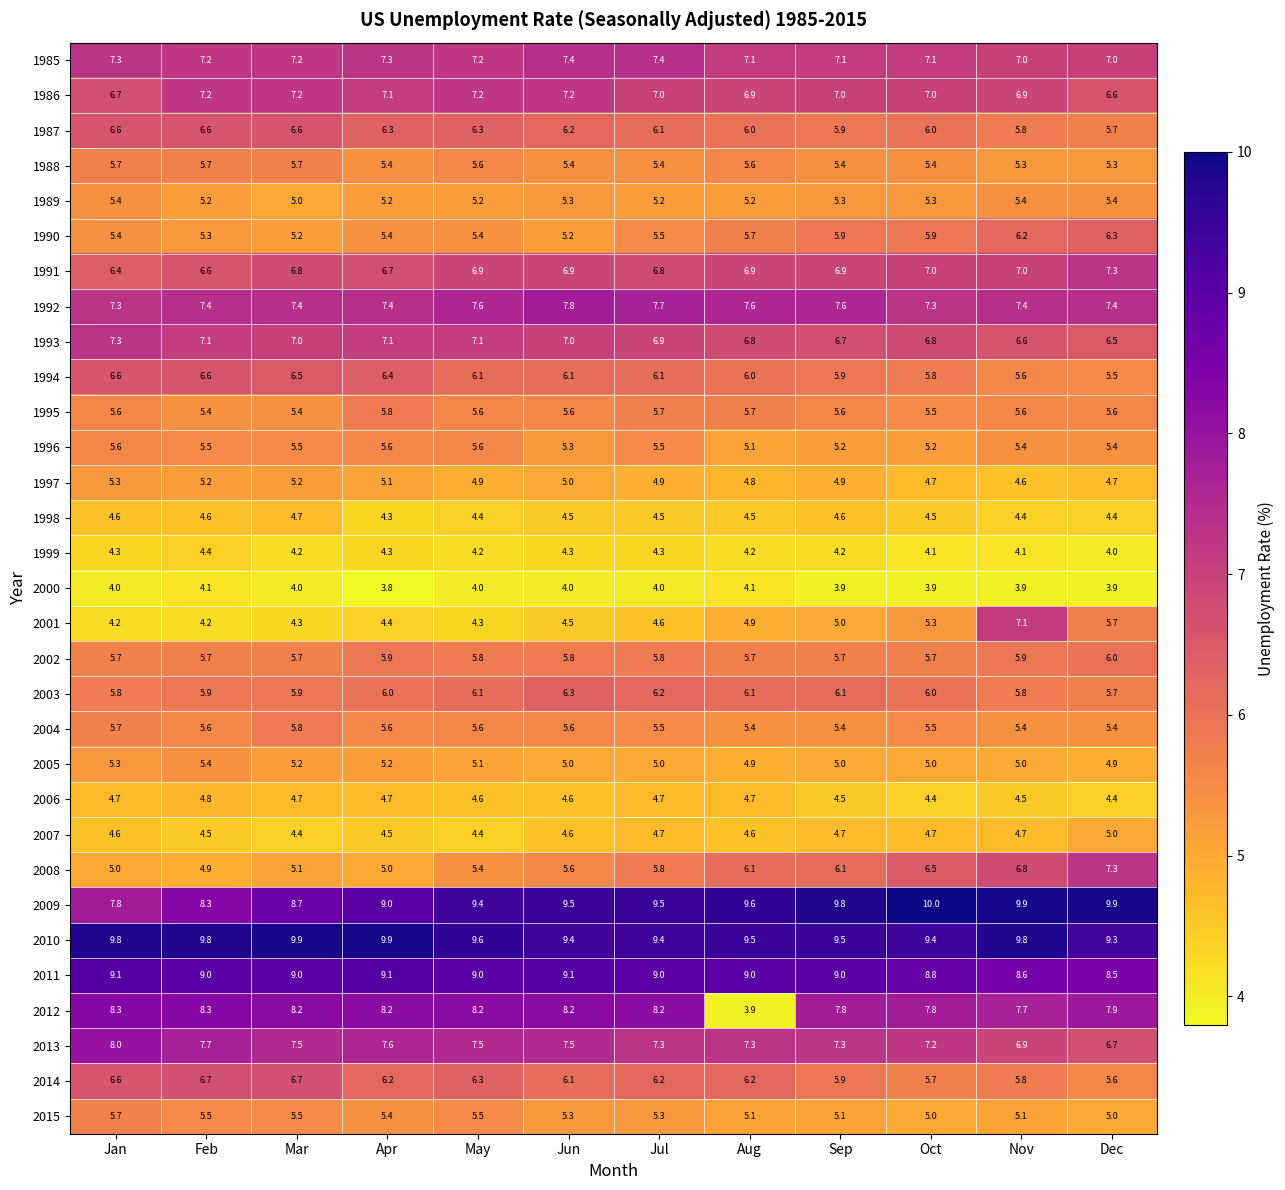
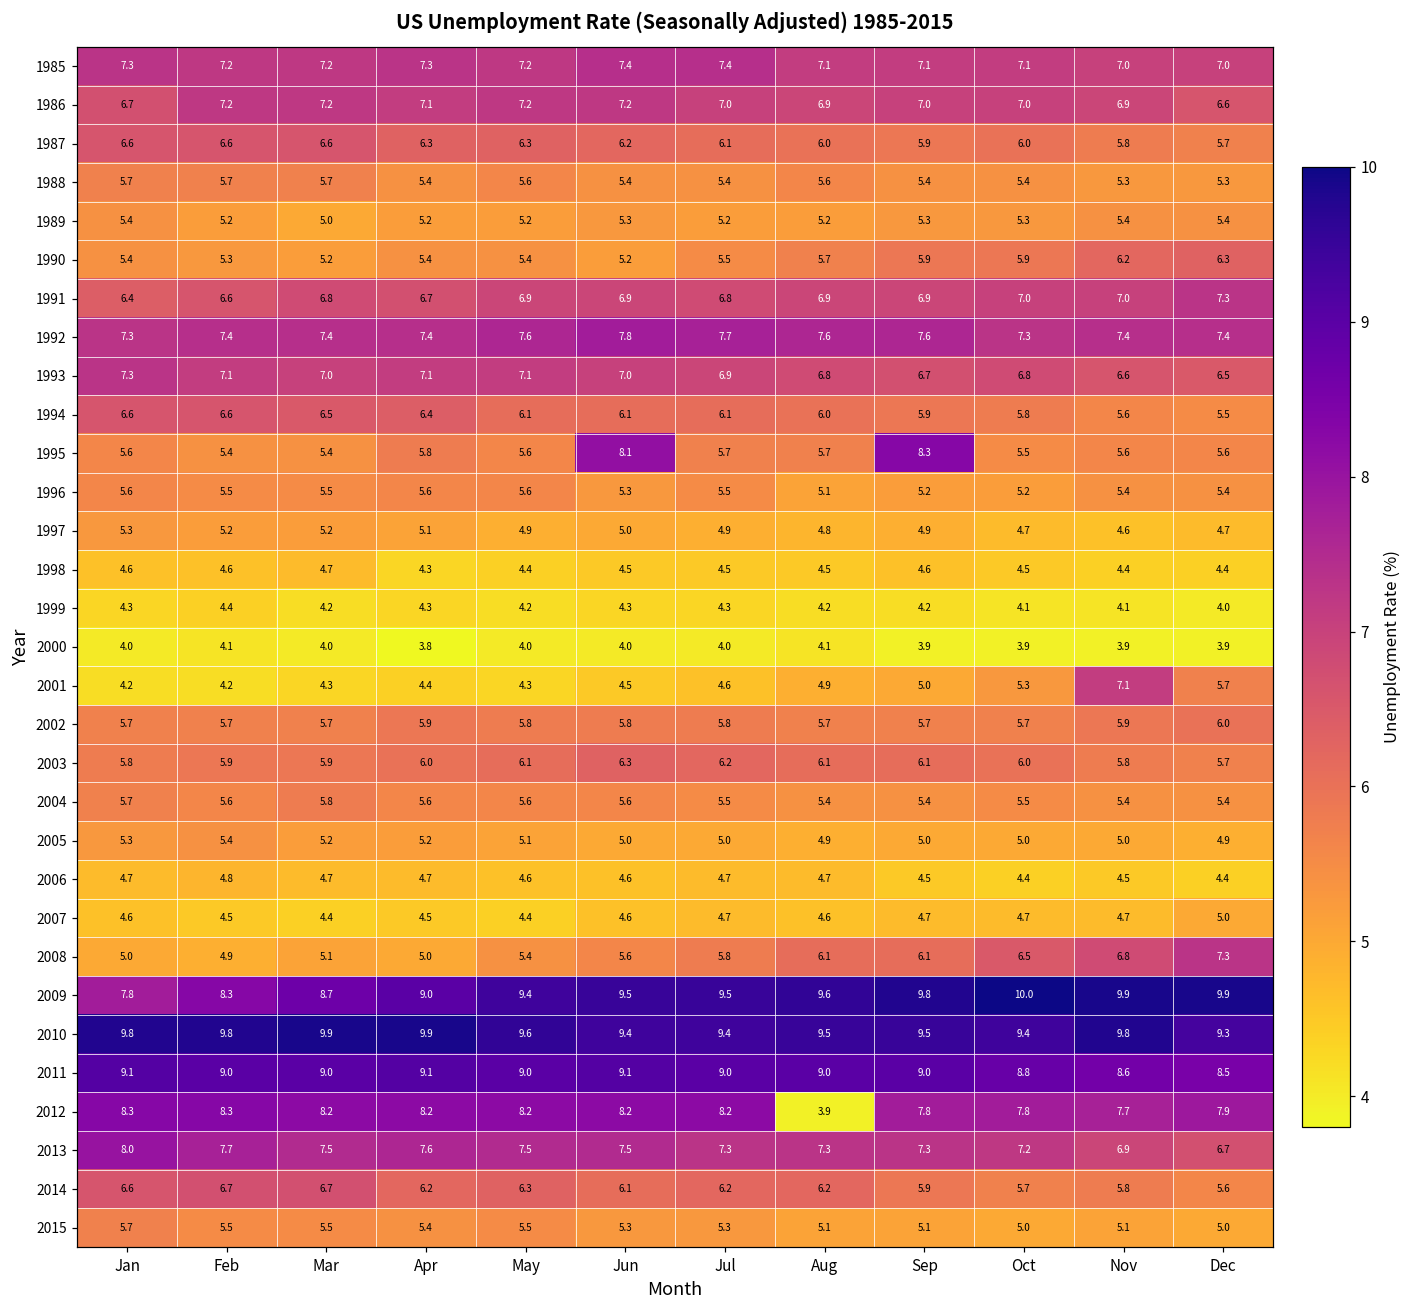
1995, Jun: 5.6 -> 8.1
1995, Sep: 5.6 -> 8.3
